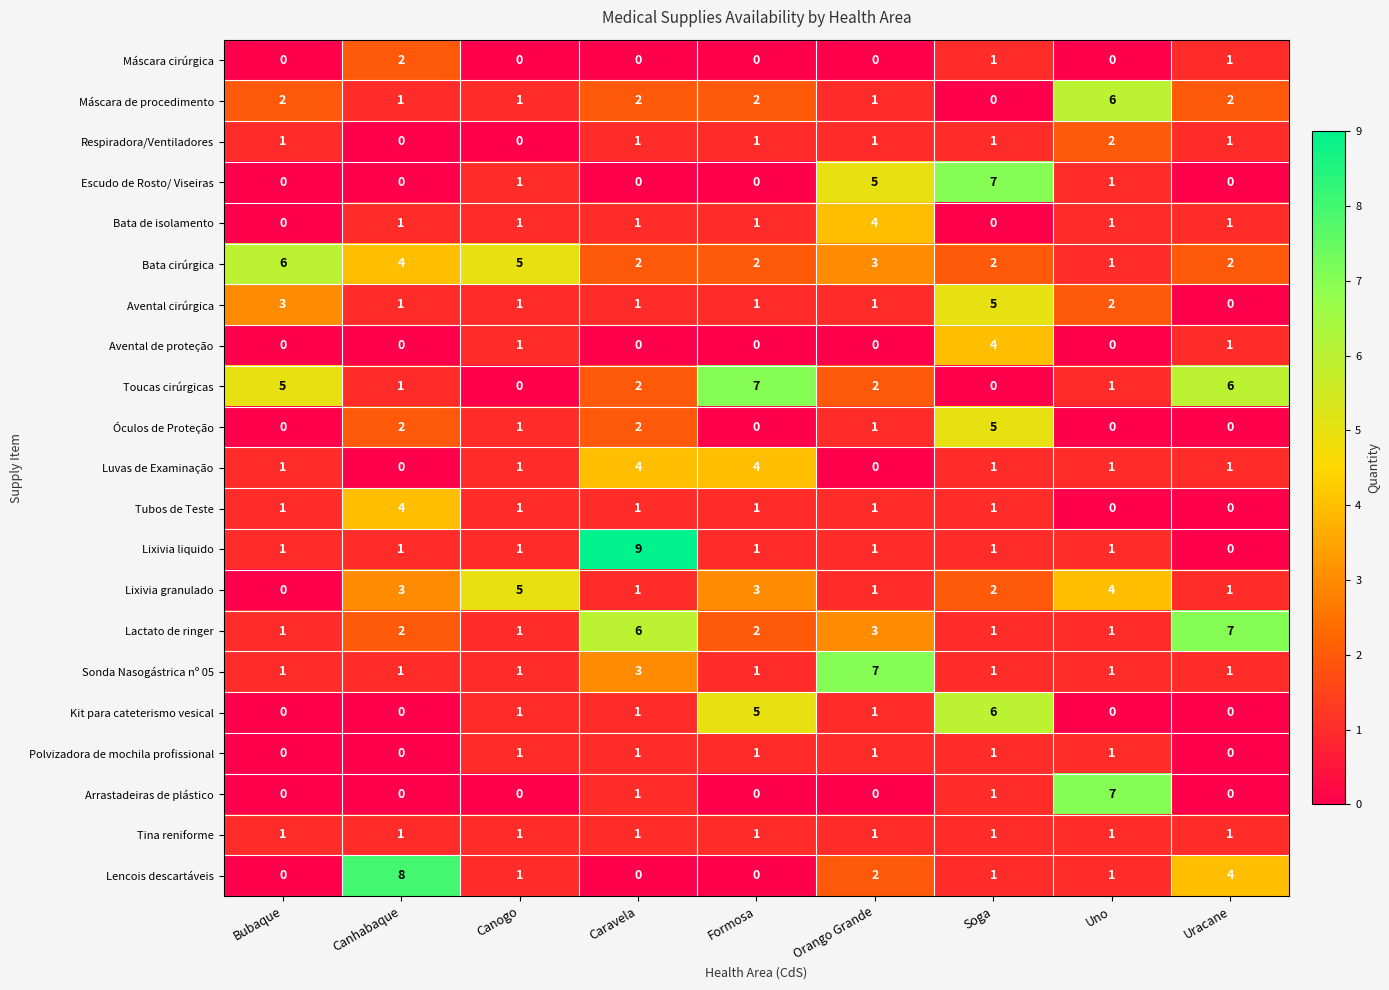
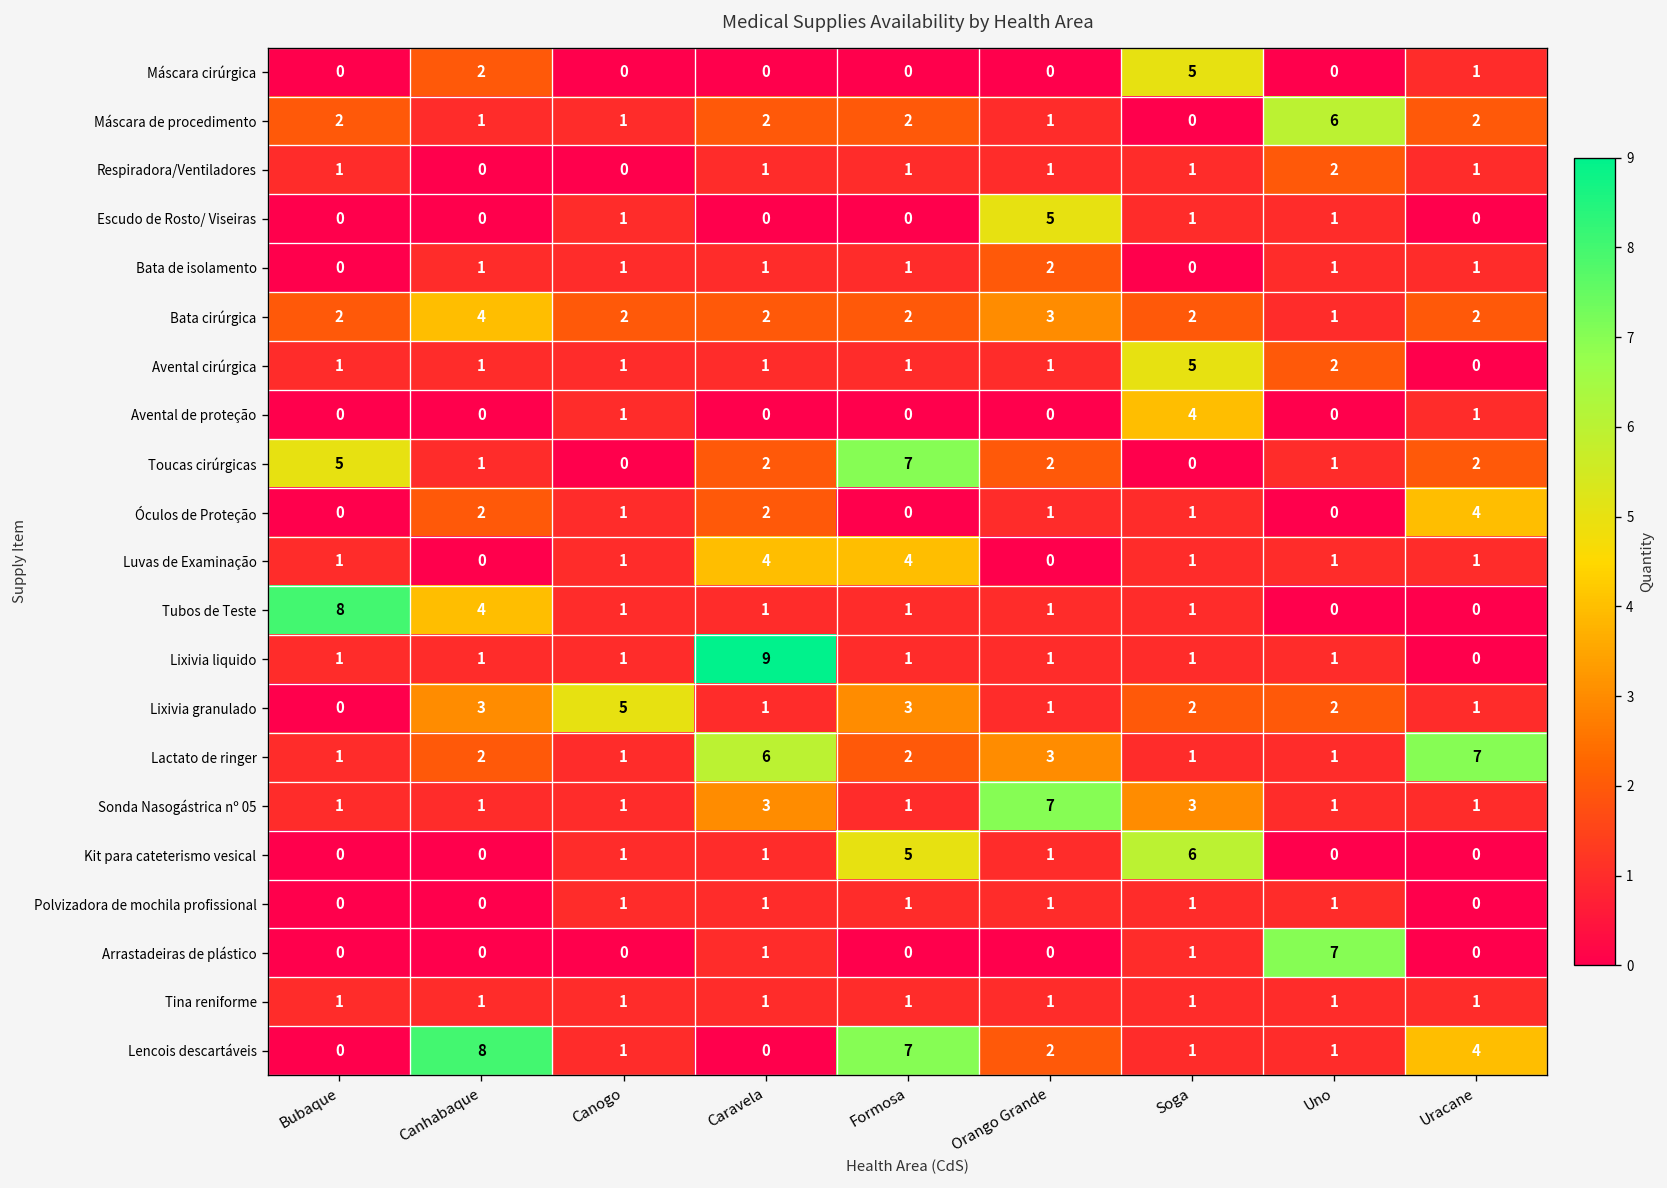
Máscara cirúrgica, Soga: 1 -> 5
Escudo de Rosto/ Viseiras, Soga: 7 -> 1
Bata de isolamento, Orango Grande: 4 -> 2
Bata cirúrgica, Bubaque: 6 -> 2
Bata cirúrgica, Canogo: 5 -> 2
Avental cirúrgica, Bubaque: 3 -> 1
Toucas cirúrgicas, Uracane: 6 -> 2
Óculos de Proteção, Soga: 5 -> 1
Óculos de Proteção, Uracane: 0 -> 4
Tubos de Teste, Bubaque: 1 -> 8
Lixivia granulado, Uno: 4 -> 2
Sonda Nasogástrica nº 05, Soga: 1 -> 3
Lencois descartáveis, Formosa: 0 -> 7
